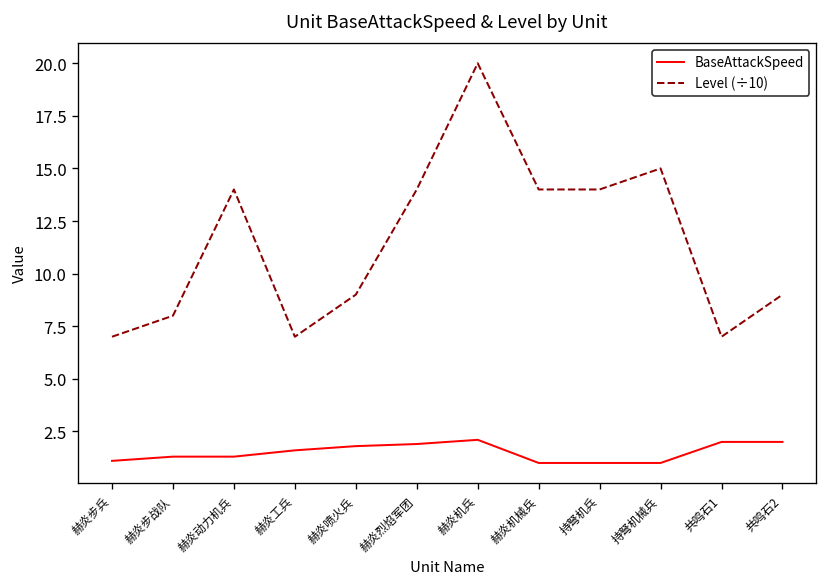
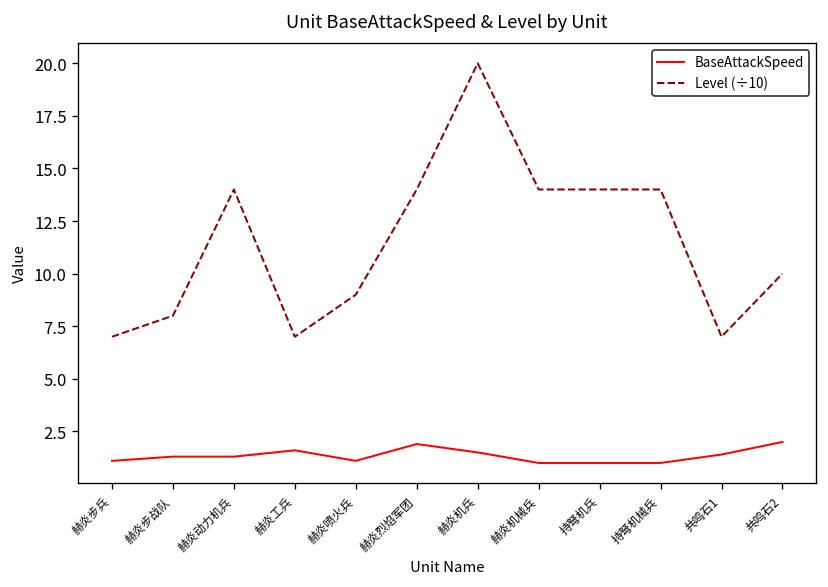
BaseAttackSpeed, 赫炎喷火兵: 1.8 -> 1.1
BaseAttackSpeed, 赫炎机兵: 2.1 -> 1.5
Level (÷10), 持弩机械兵: 15 -> 14
BaseAttackSpeed, 共鸣石1: 2.0 -> 1.4
Level (÷10), 共鸣石2: 9 -> 10
